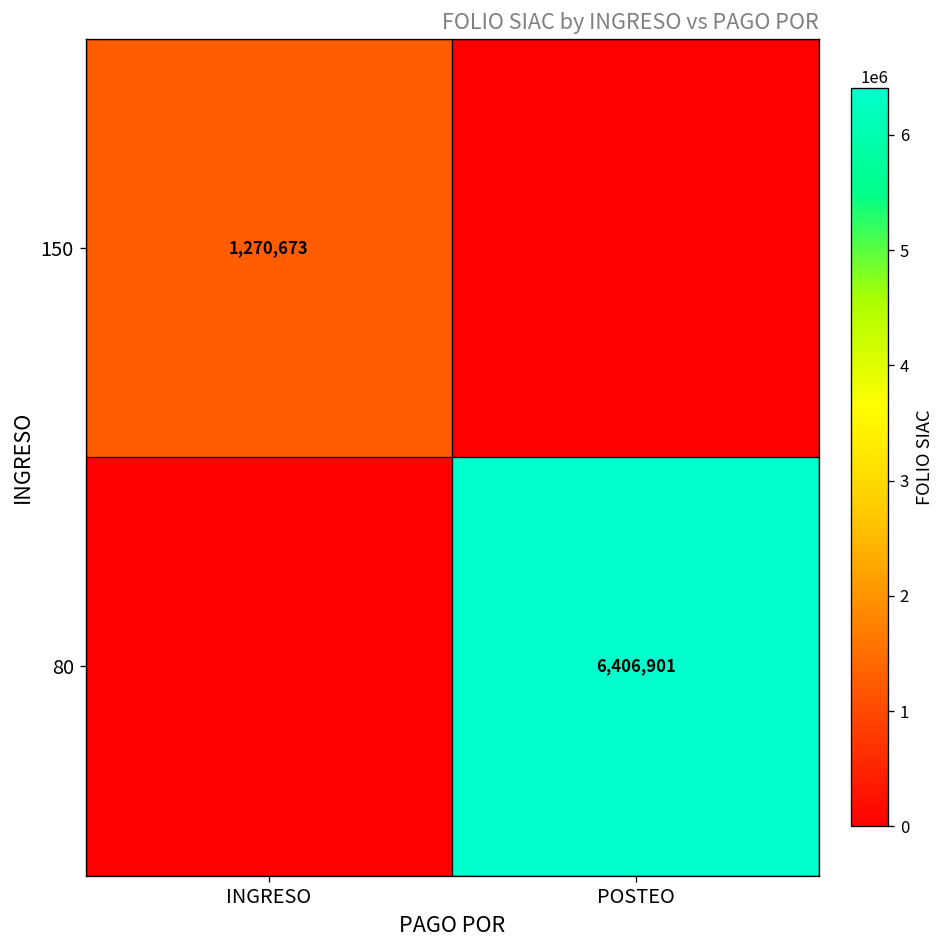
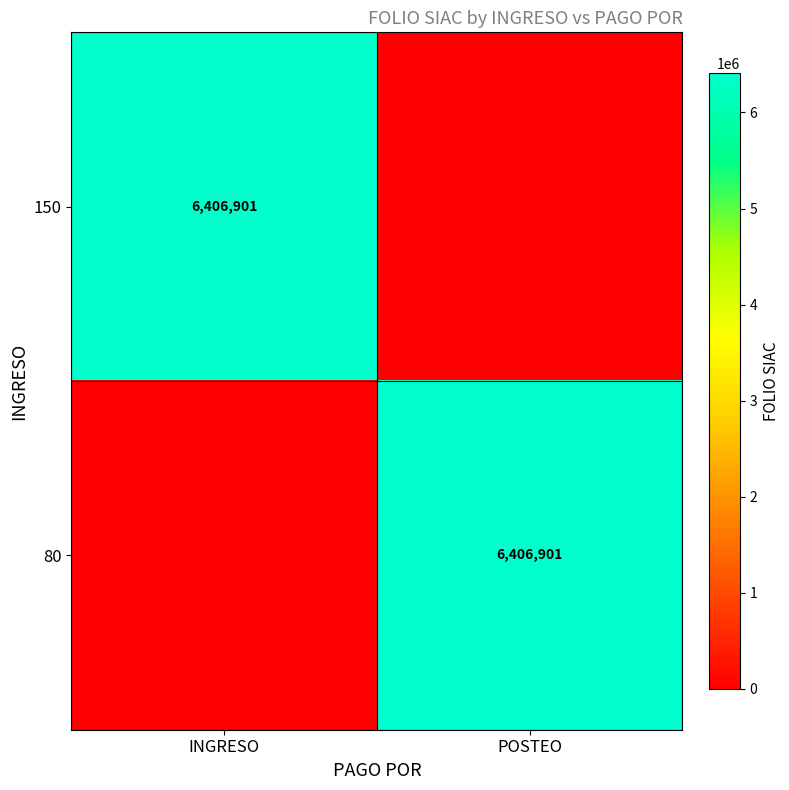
150, INGRESO: 1,270,673 -> 6,406,901
